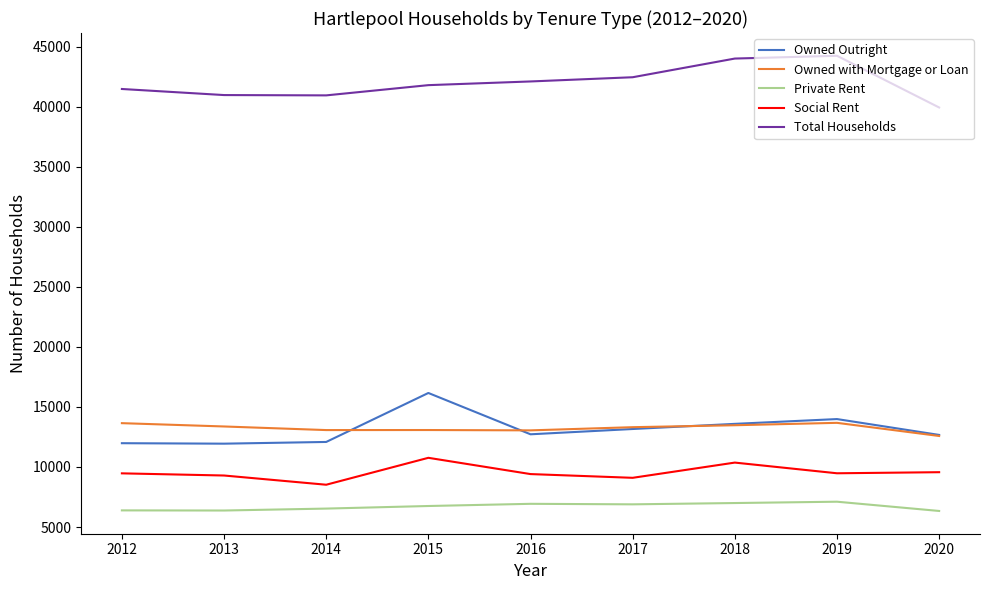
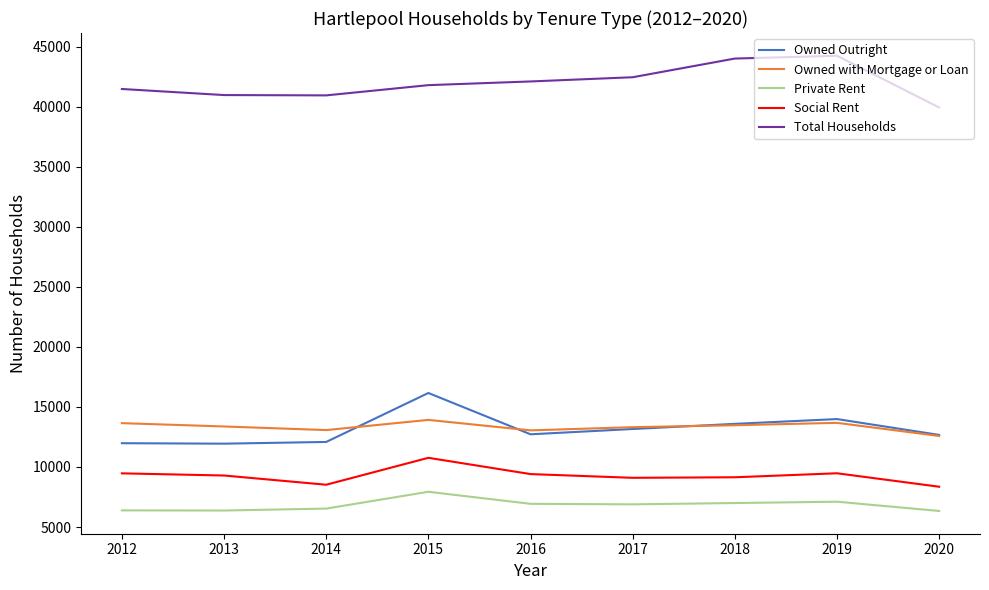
Owned with Mortgage or Loan, 2015: 13100 -> 13900
Private Rent, 2015: 6700 -> 7900
Social Rent, 2018: 10400 -> 9100
Social Rent, 2020: 9600 -> 8400
